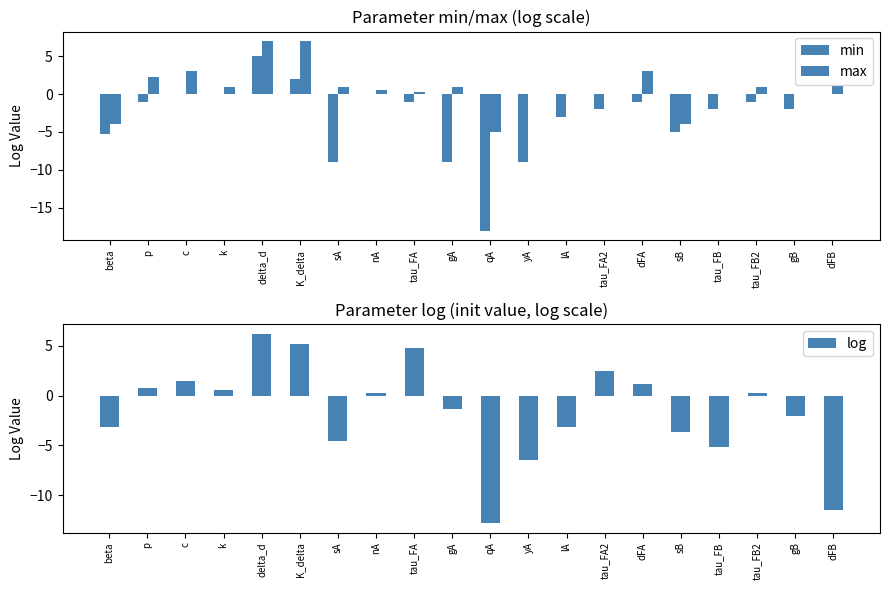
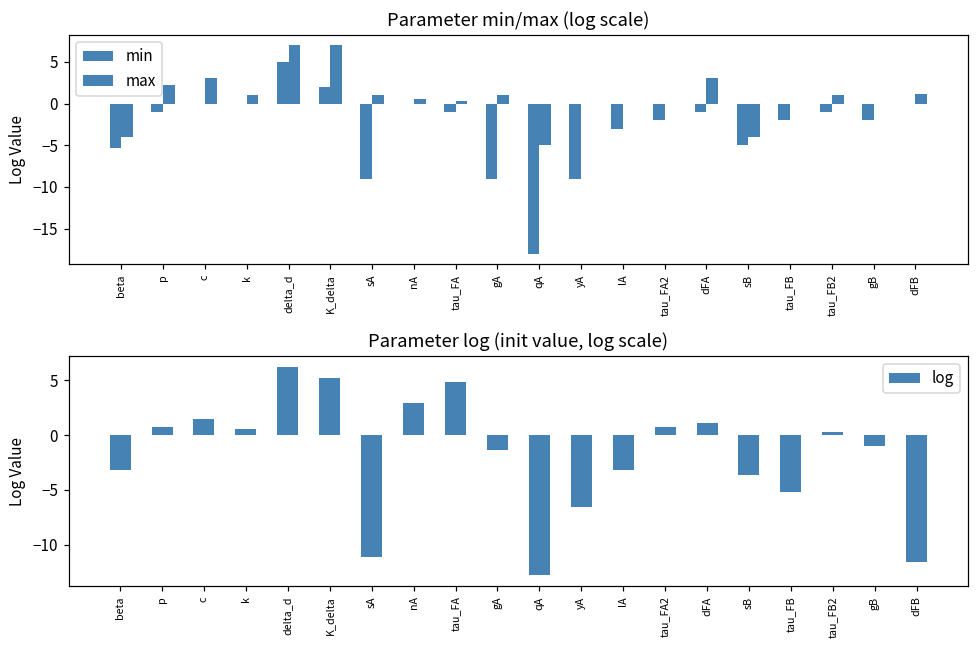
Parameter log (init value, log scale), sA: -5 -> -11
Parameter log (init value, log scale), nA: 0 -> 3
Parameter log (init value, log scale), tau_FA2: 2 -> 1
Parameter log (init value, log scale), gB: -2 -> -1
